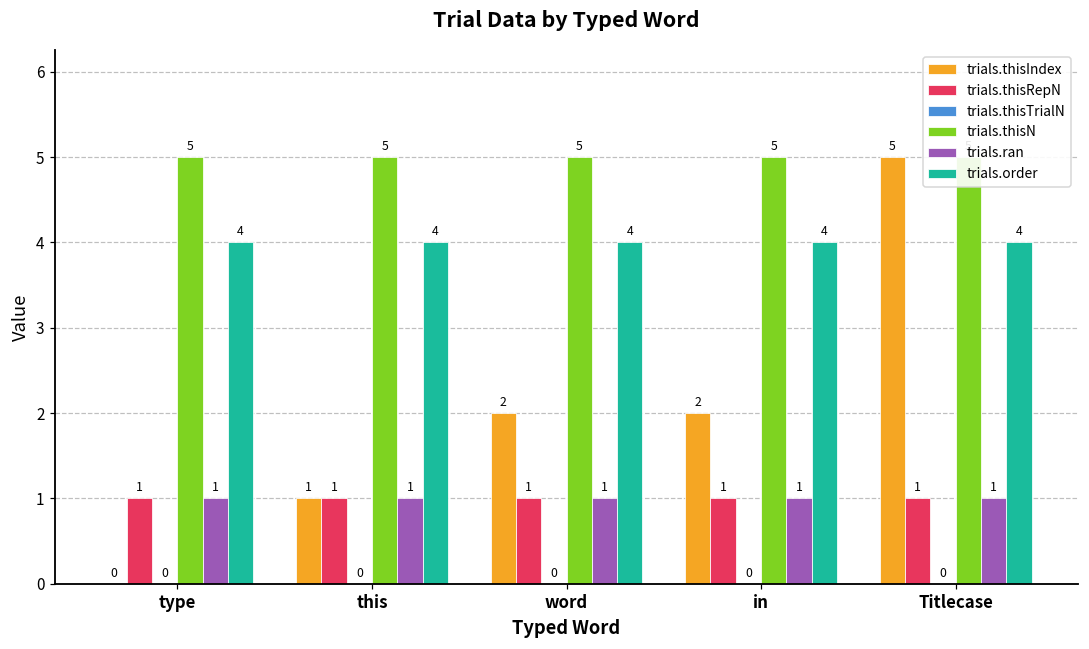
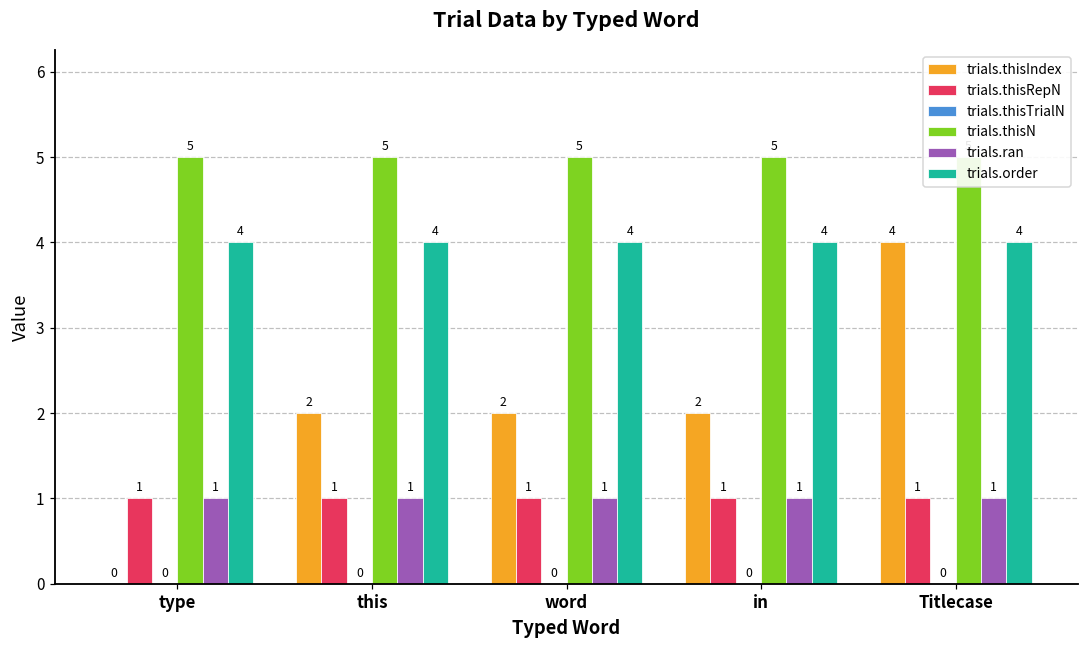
trials.thisIndex, this: 1 -> 2
trials.thisIndex, Titlecase: 5 -> 4
